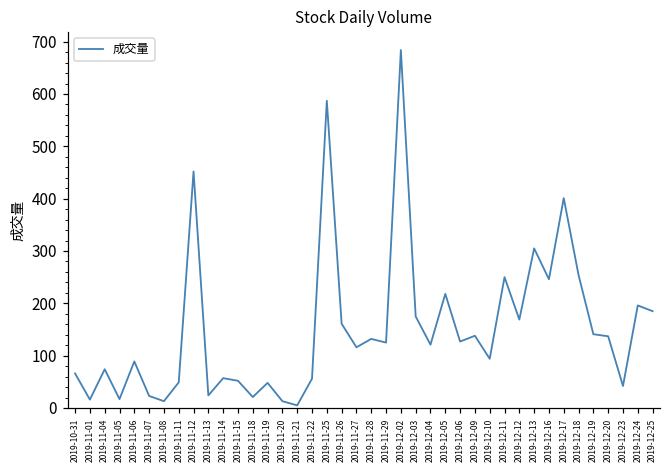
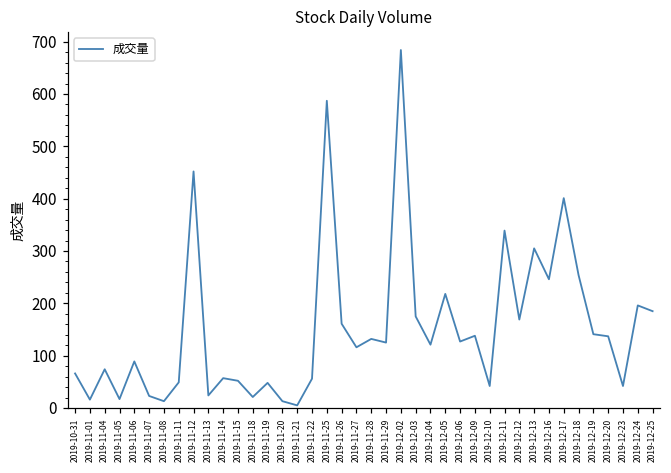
2019-12-10: 90 -> 40
2019-12-11: 250 -> 340
